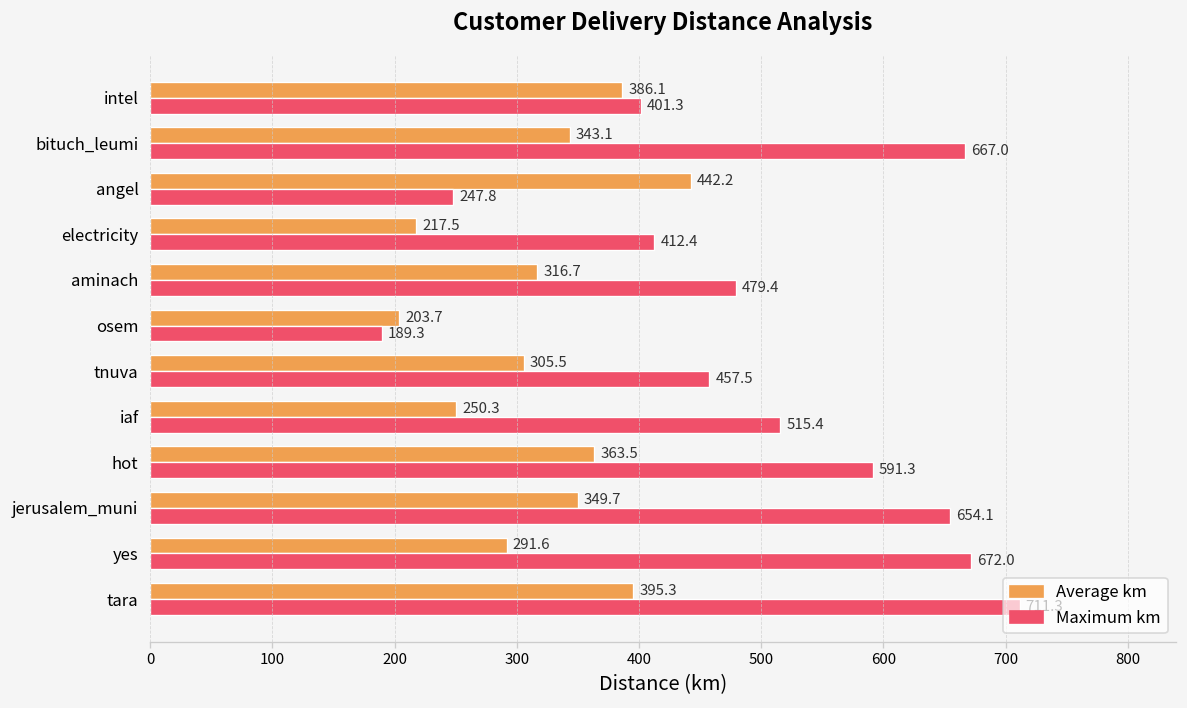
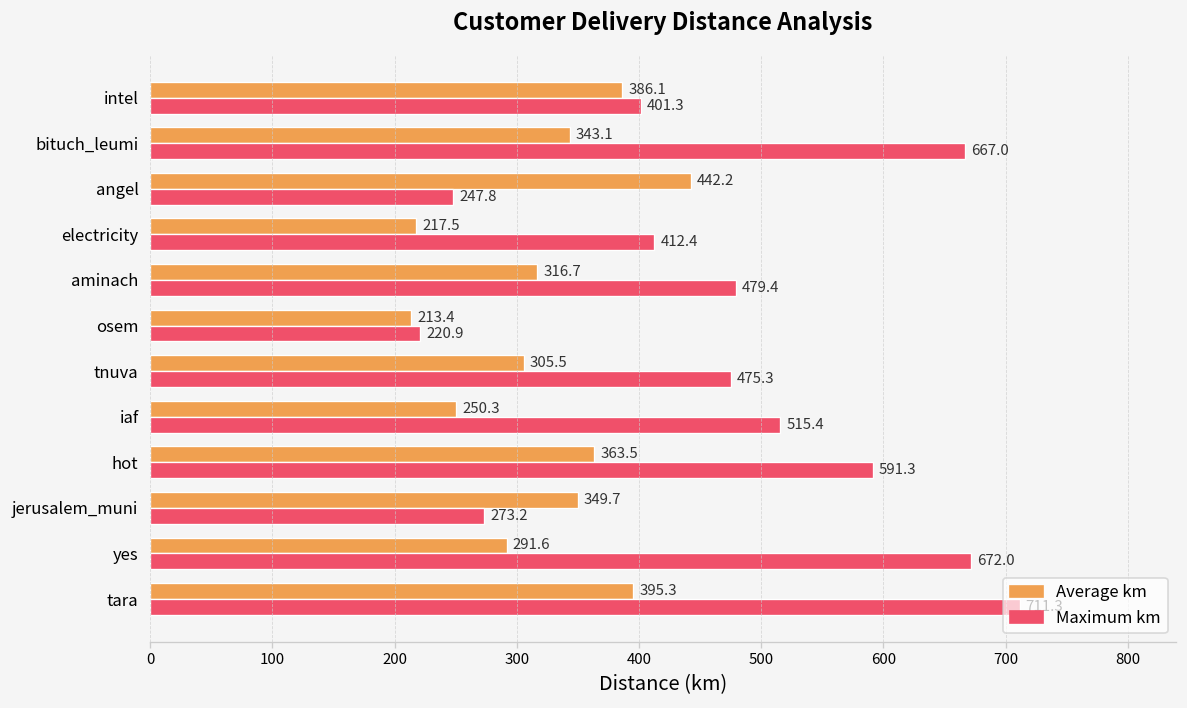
Average km, osem: 203.7 -> 213.4
Maximum km, osem: 189.3 -> 220.9
Maximum km, tnuva: 457.5 -> 475.3
Maximum km, jerusalem_muni: 654.1 -> 273.2
